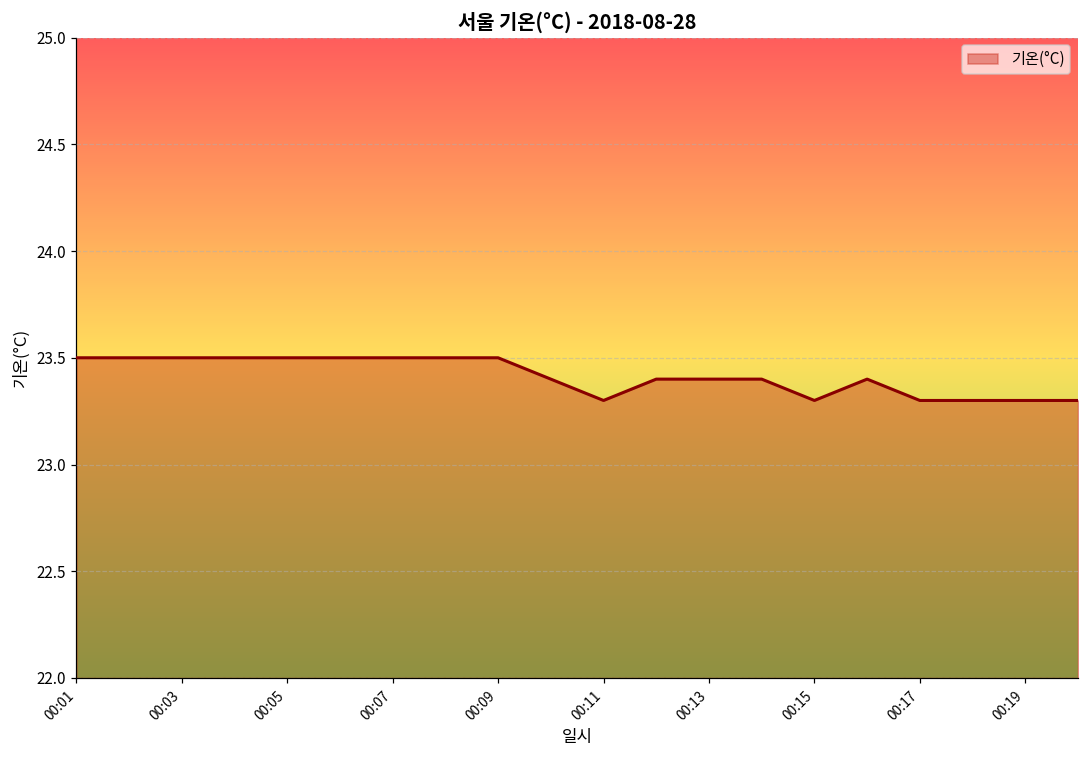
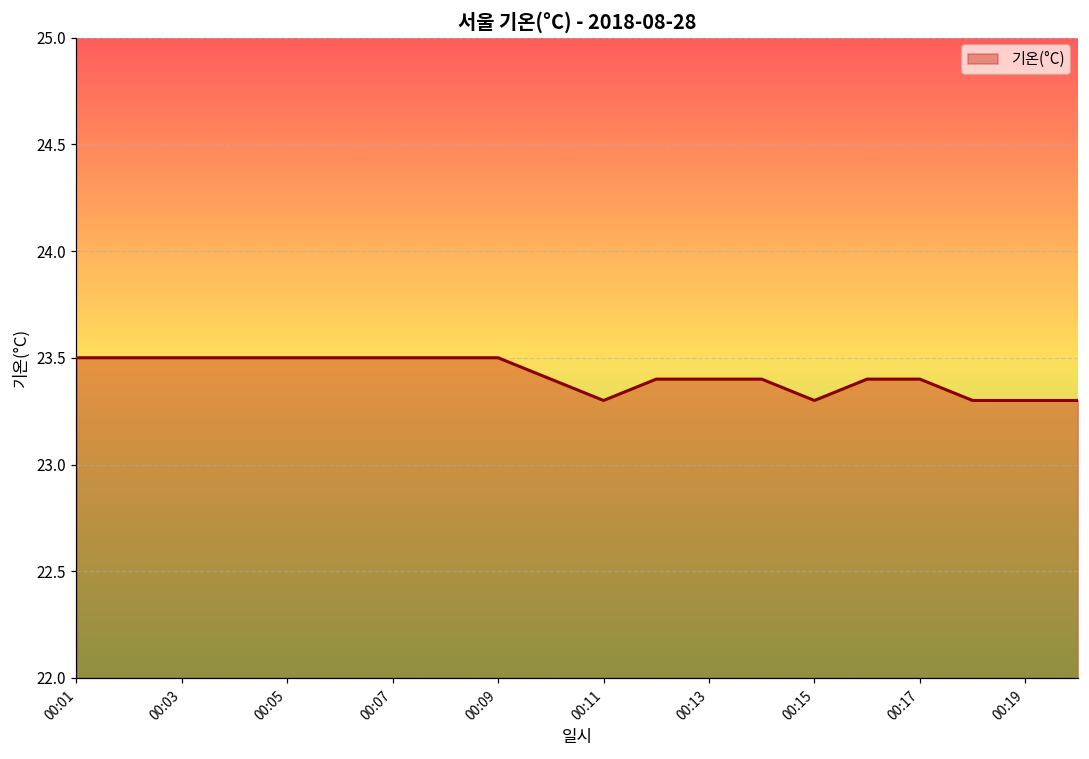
00:17: 23.3 -> 23.4
